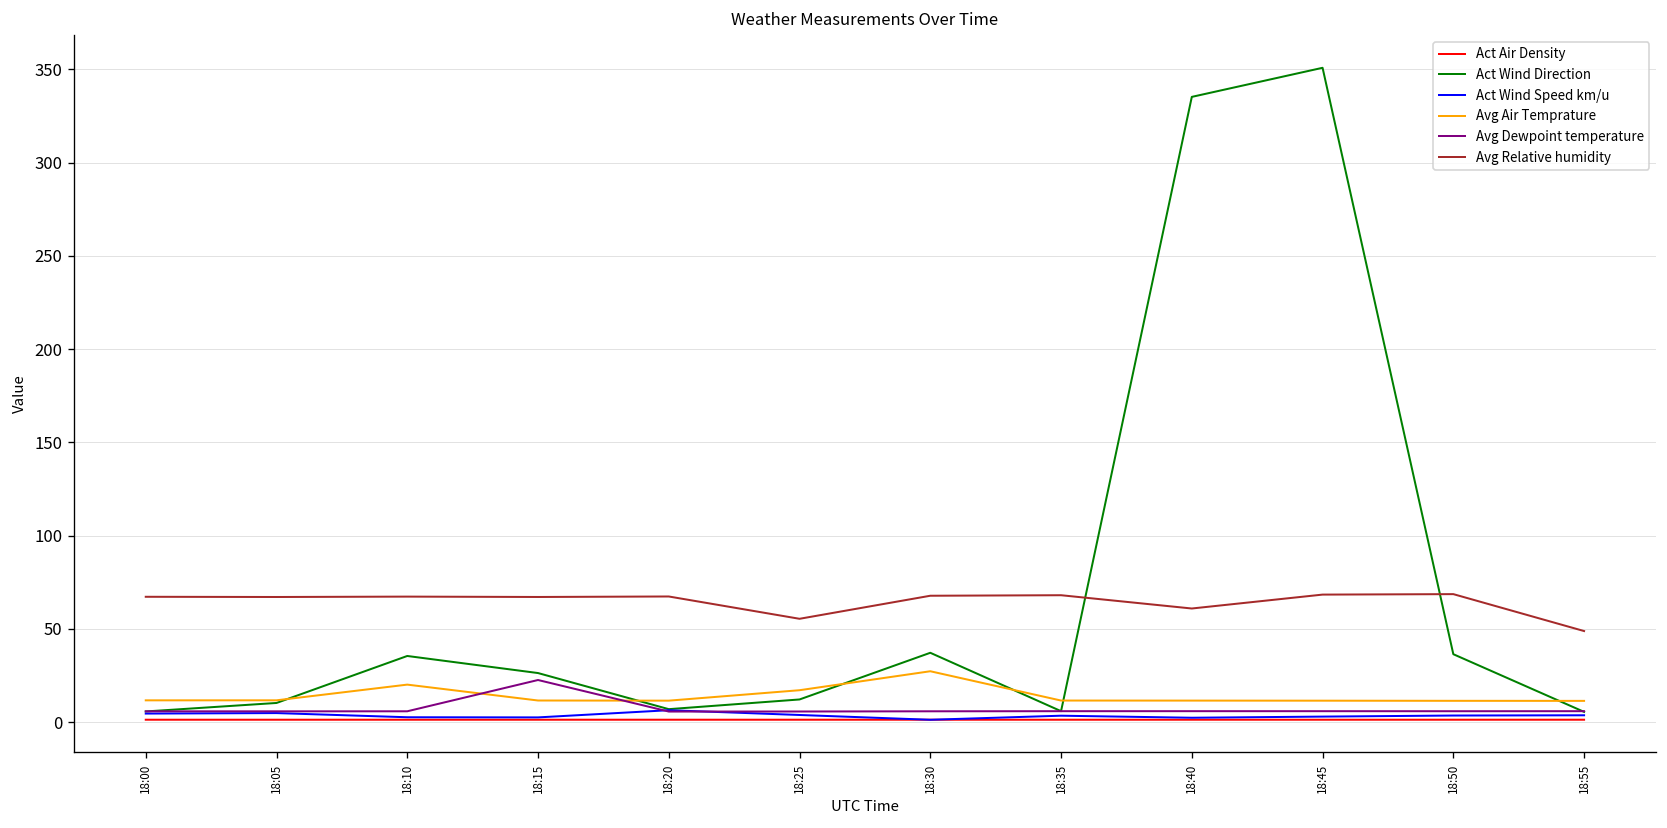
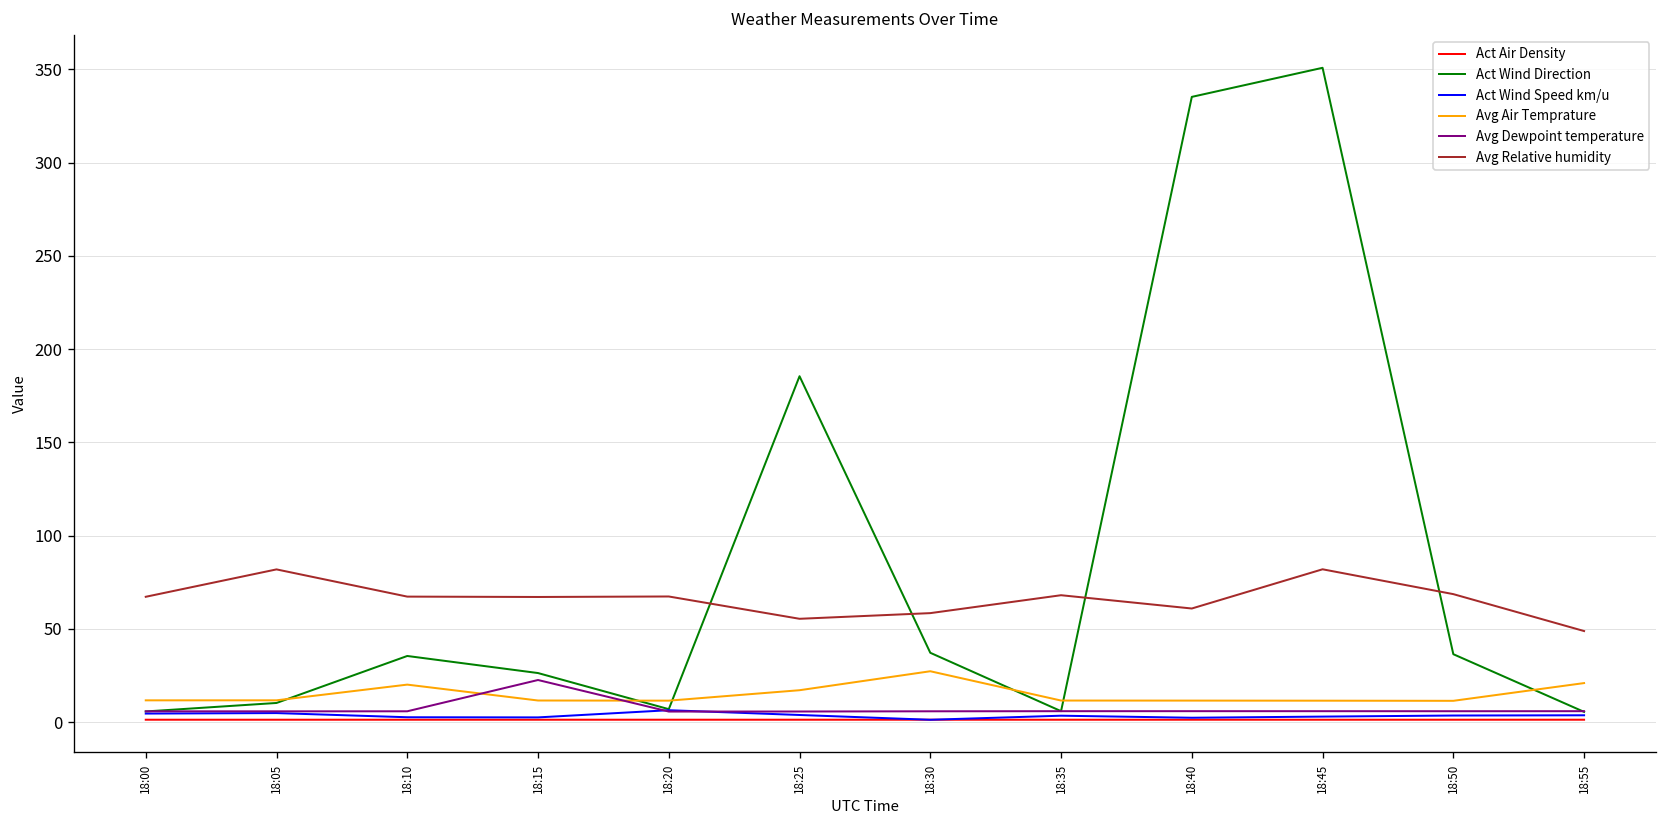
Avg Relative humidity, 18:05: 67 -> 82
Act Wind Direction, 18:25: 12 -> 185
Avg Relative humidity, 18:30: 68 -> 58
Avg Relative humidity, 18:45: 68 -> 82
Avg Air Temprature, 18:55: 11 -> 21
